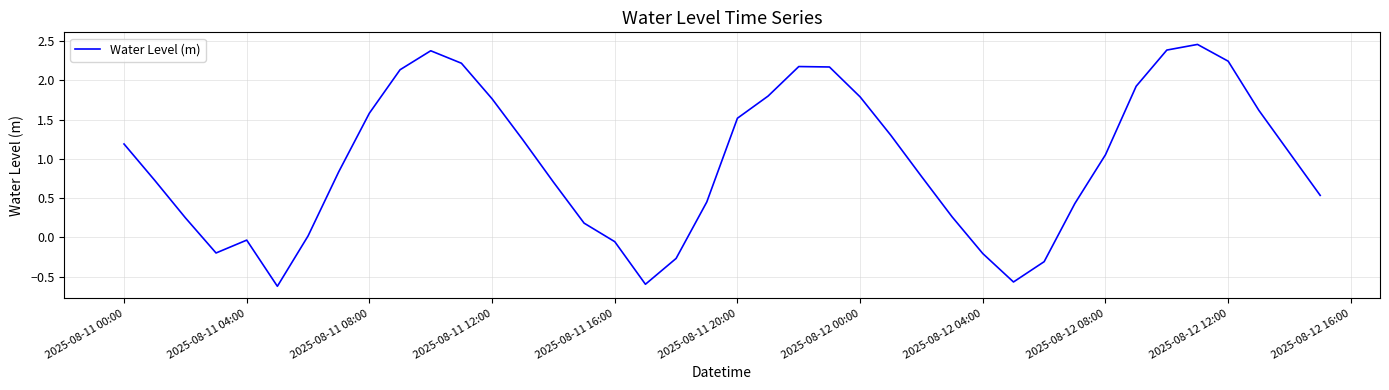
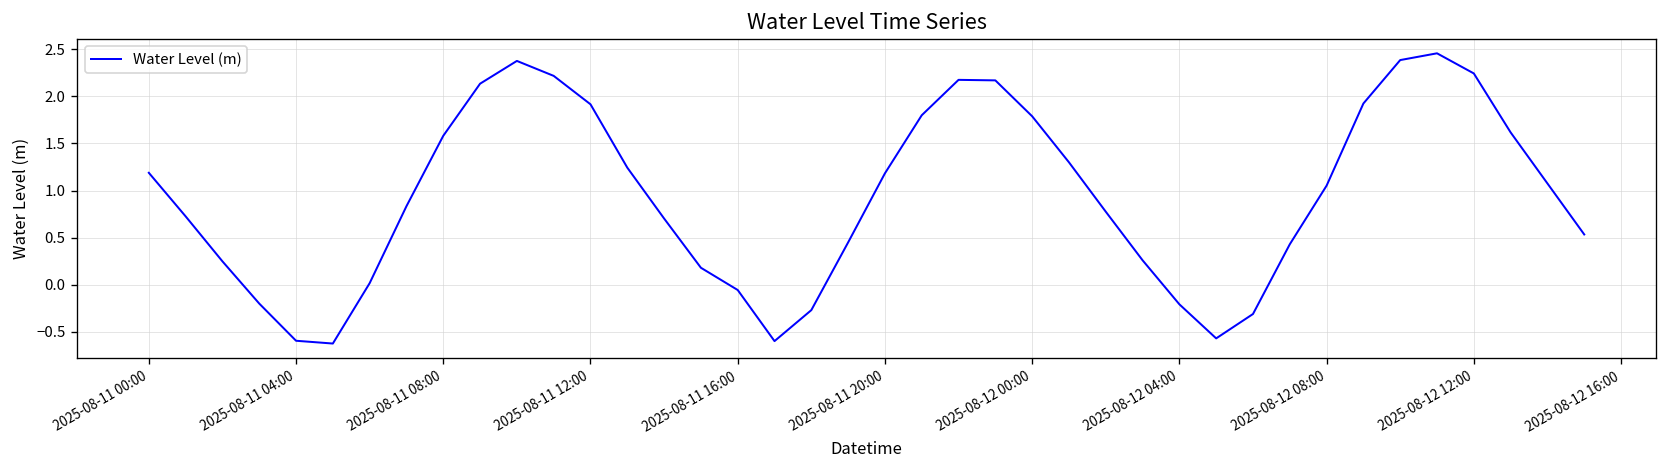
2025-08-11 04:00: 0.0 -> -0.6
2025-08-11 12:00: 1.8 -> 1.9
2025-08-11 20:00: 1.5 -> 1.2
